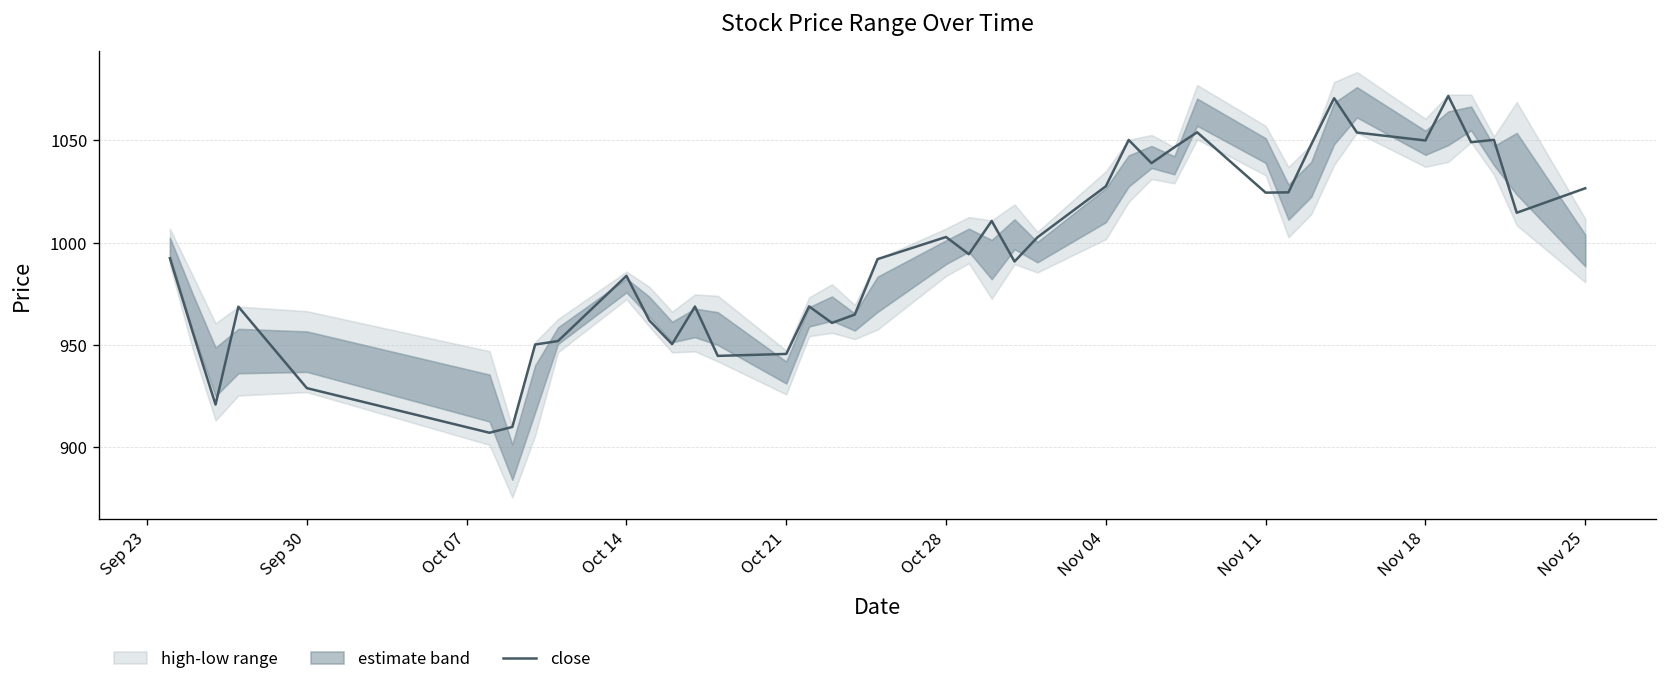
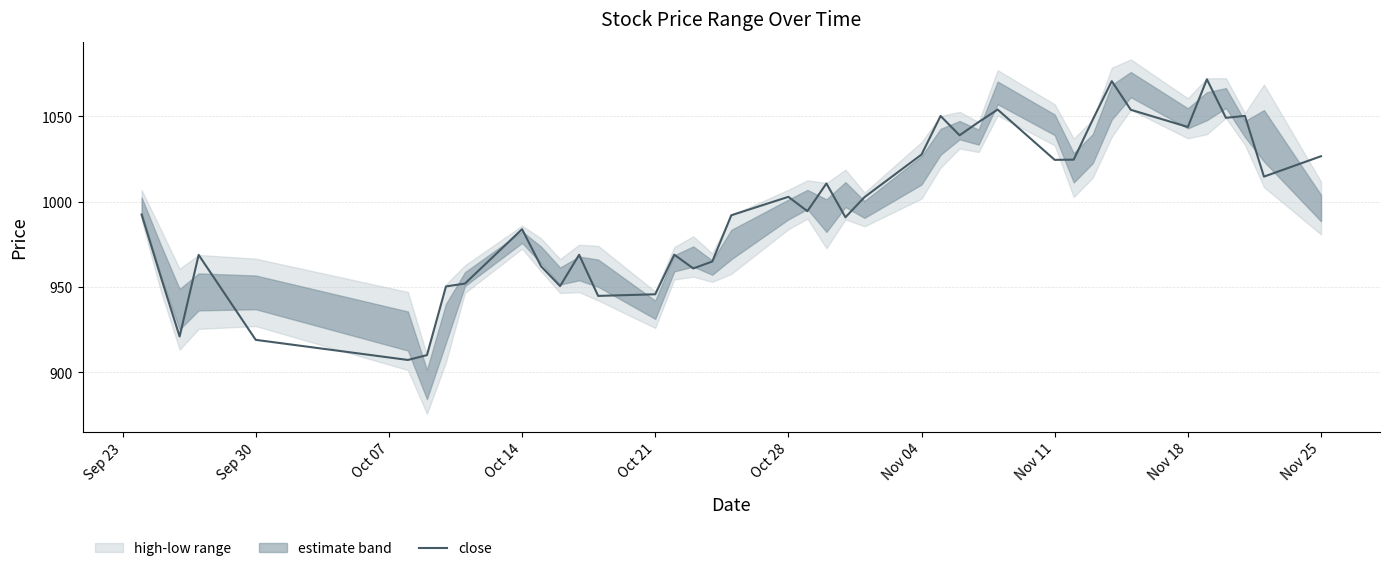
close, Sep 30: 929 -> 919
close, Nov 18: 1050 -> 1044
